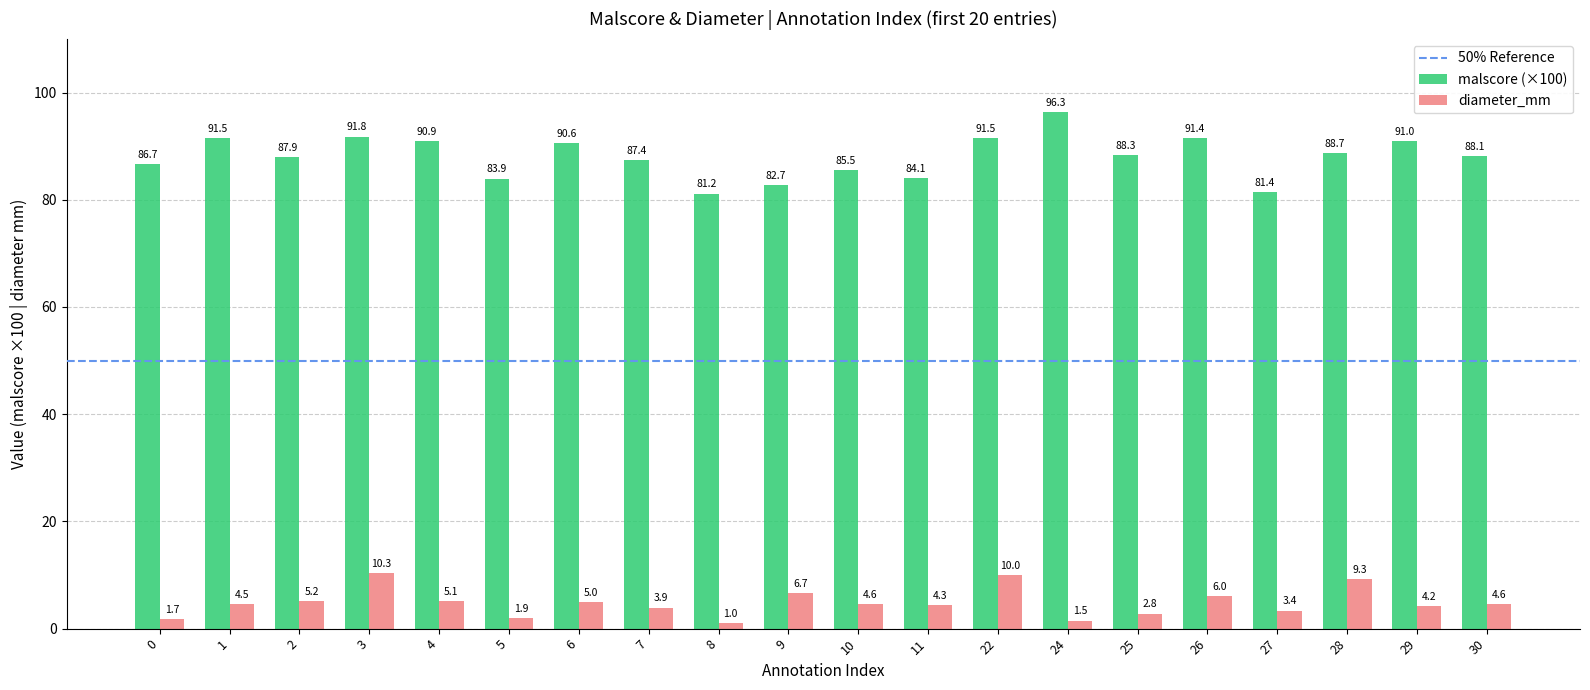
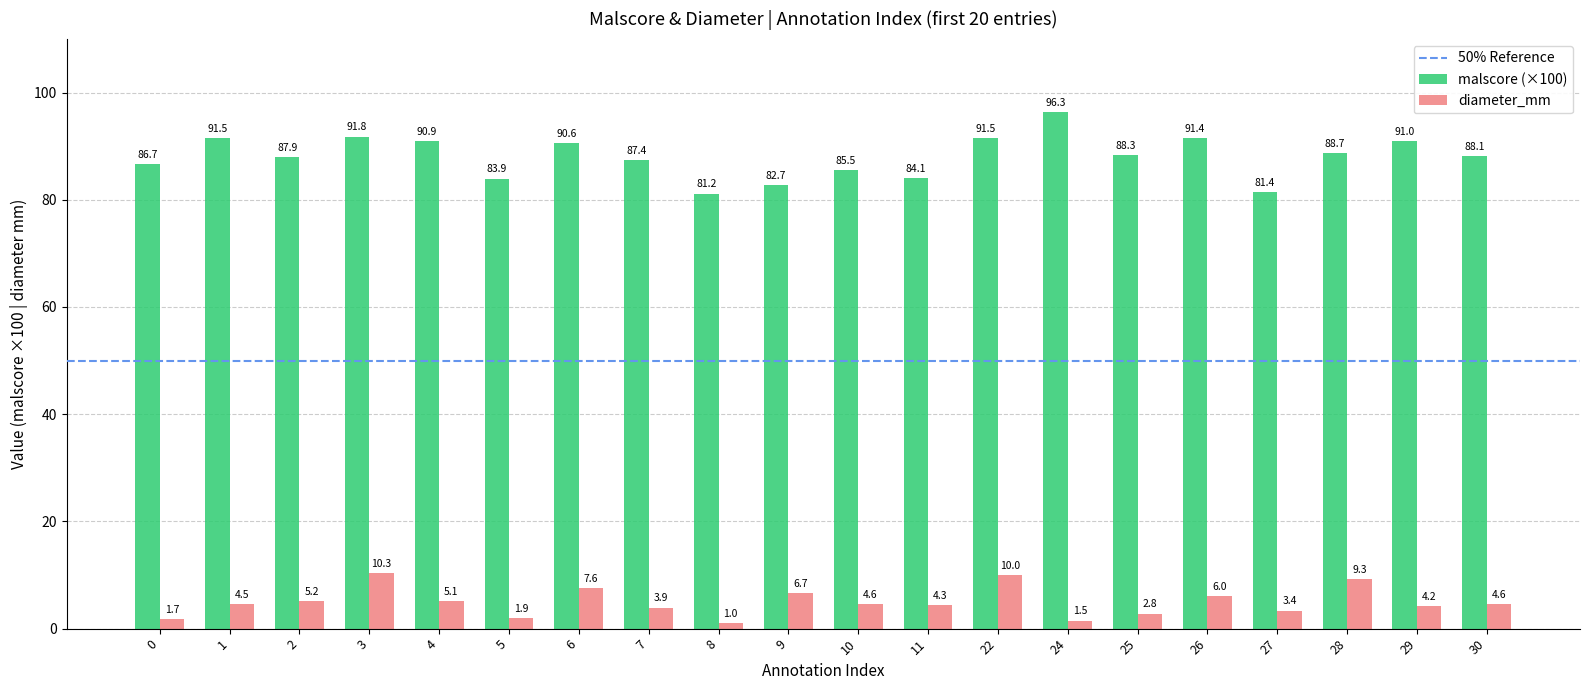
diameter_mm, 6: 5.0 -> 7.6
